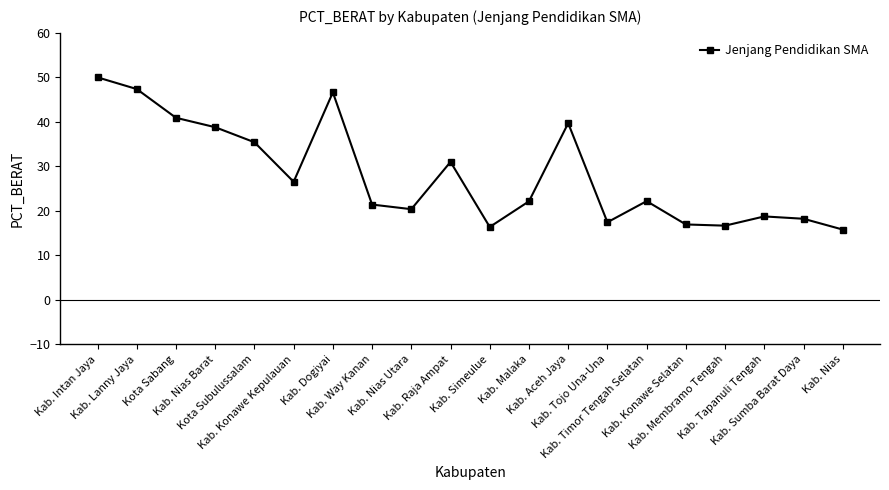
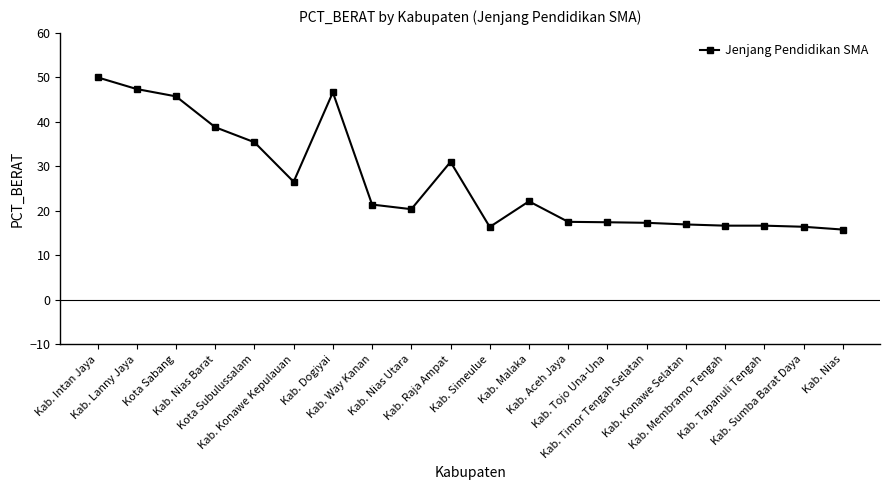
Kota Sabang: 41 -> 46
Kab. Aceh Jaya: 40 -> 18
Kab. Timor Tengah Selatan: 22 -> 17
Kab. Tapanuli Tengah: 19 -> 17
Kab. Sumba Barat Daya: 18 -> 16
